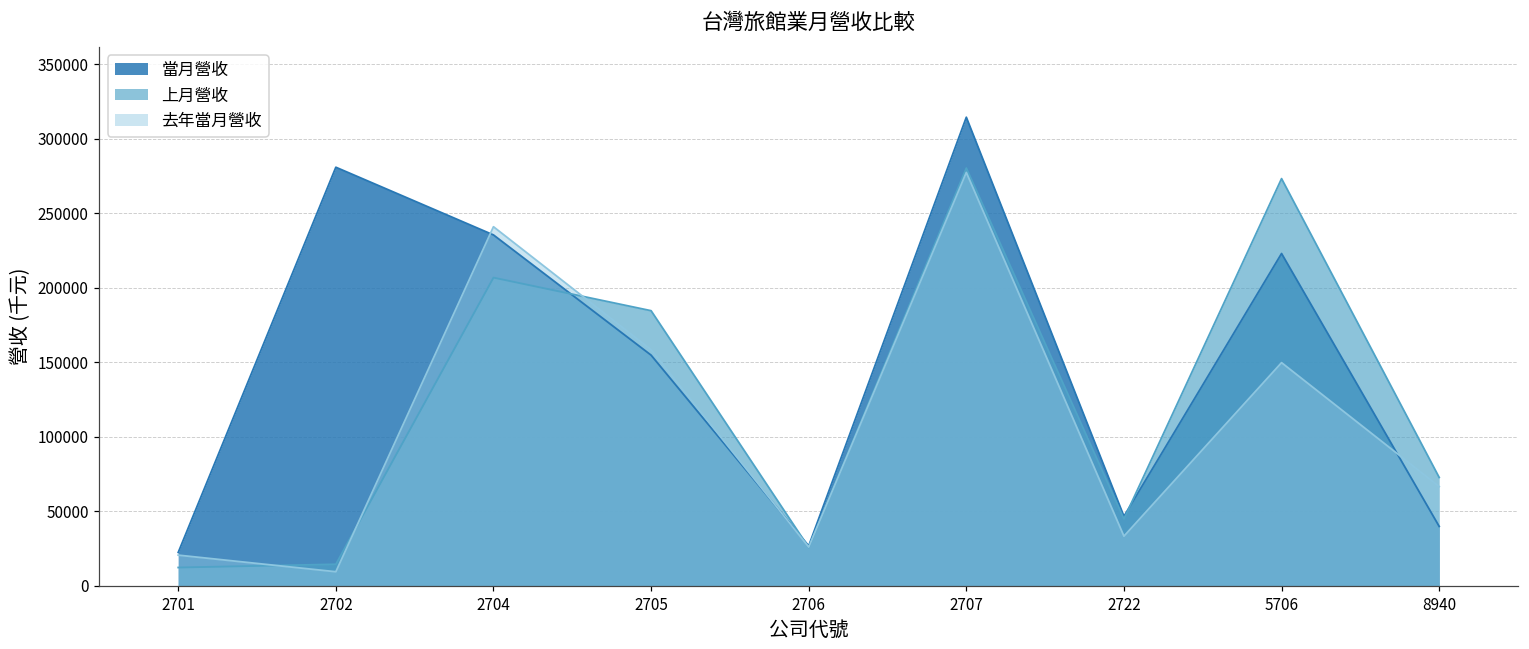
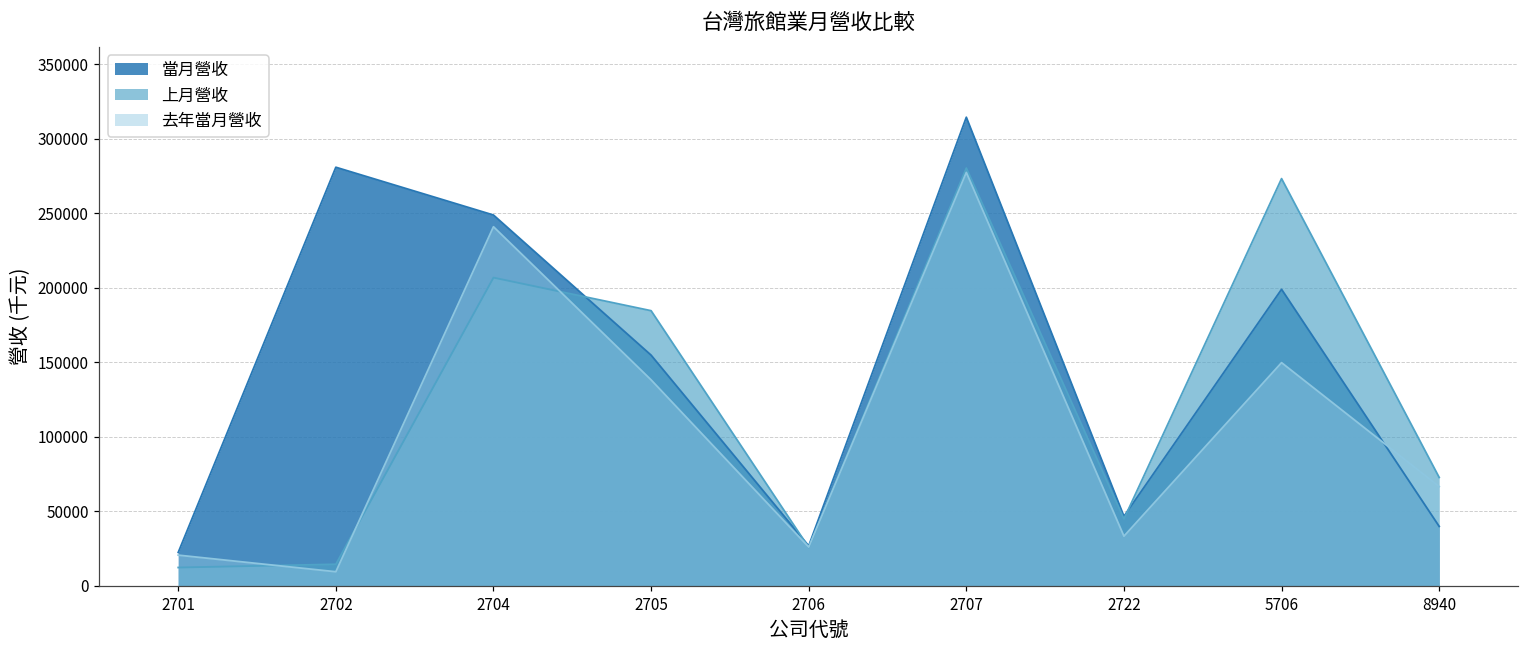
當月營收, 2704: 236000 -> 249000
去年當月營收, 2705: 159000 -> 138000
當月營收, 5706: 223000 -> 199000
